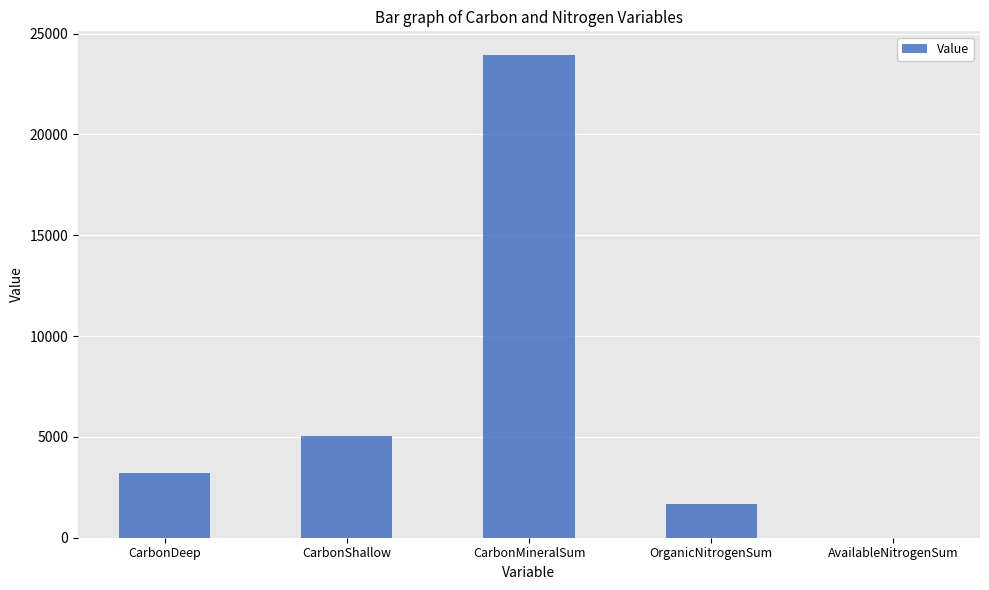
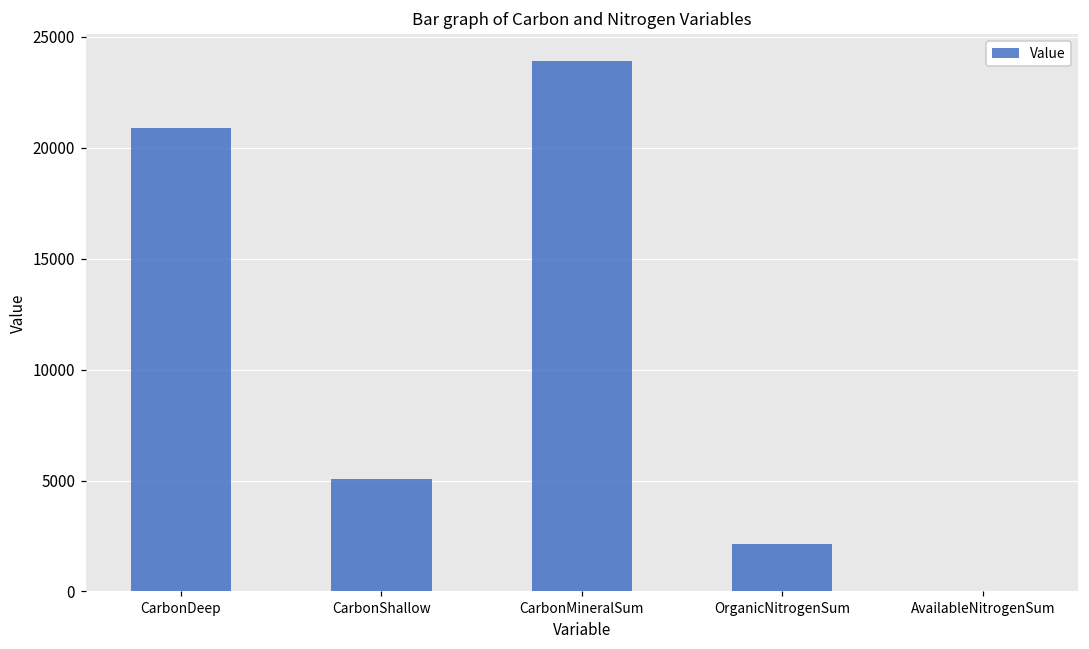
CarbonDeep: 3200 -> 20900
OrganicNitrogenSum: 1700 -> 2100
